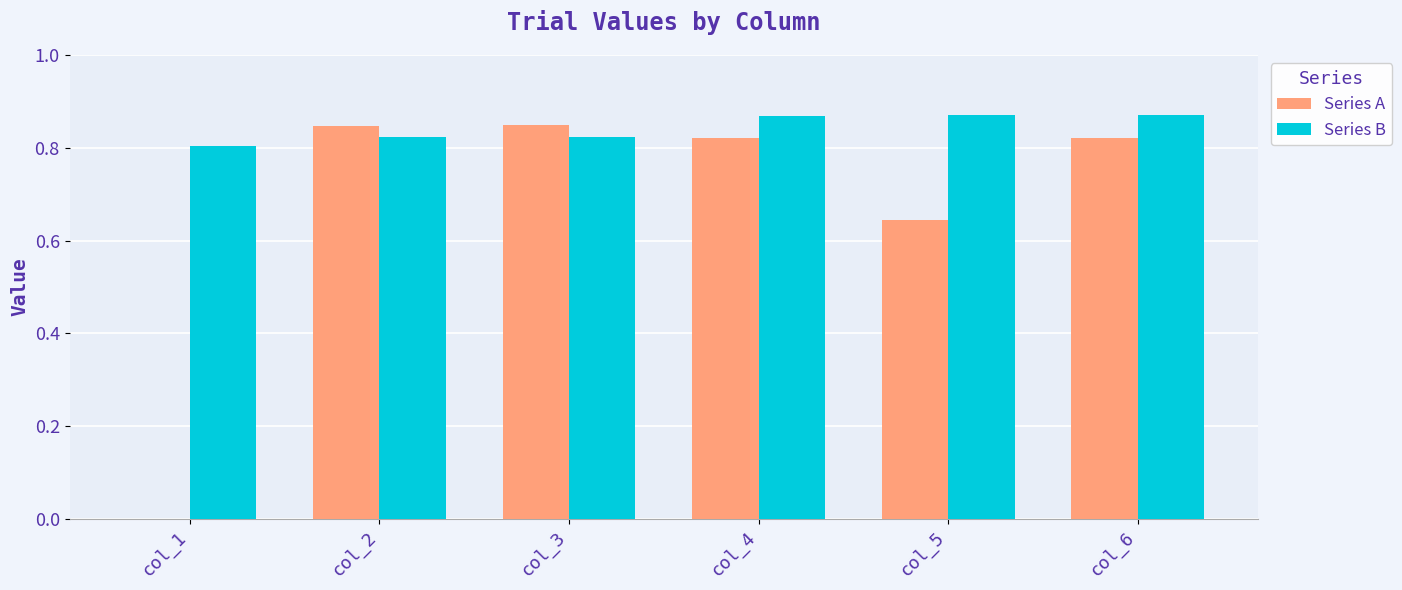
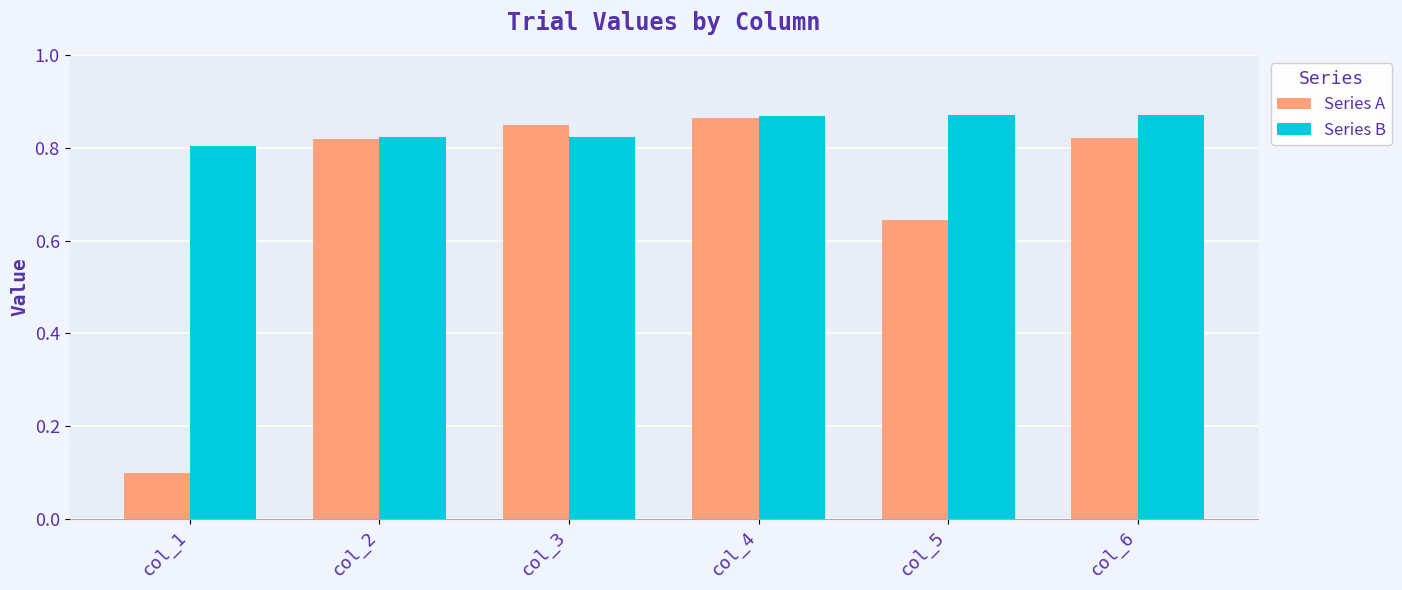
Series A, col_1: 0.0 -> 0.1
Series A, col_2: 0.85 -> 0.82
Series A, col_4: 0.82 -> 0.86
